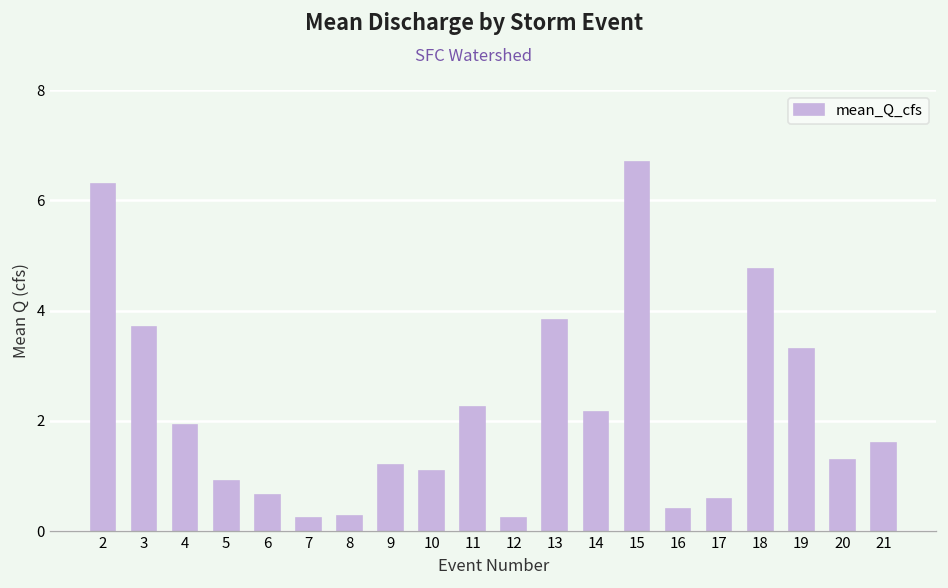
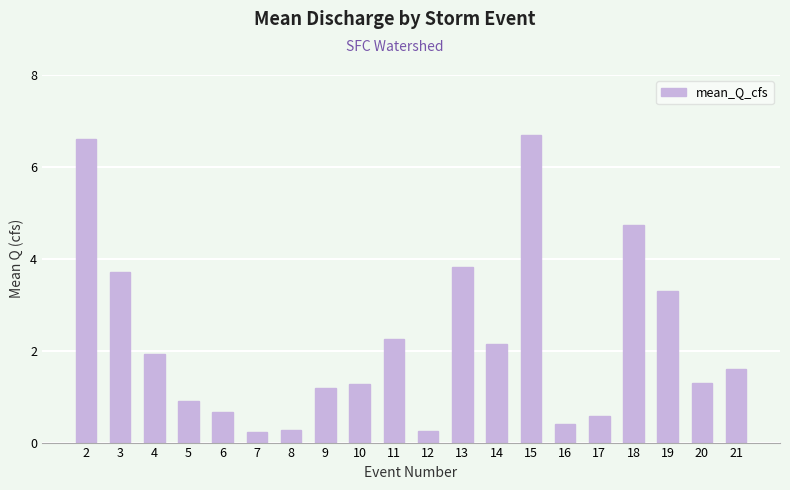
2: 6.3 -> 6.6
10: 1.1 -> 1.3
